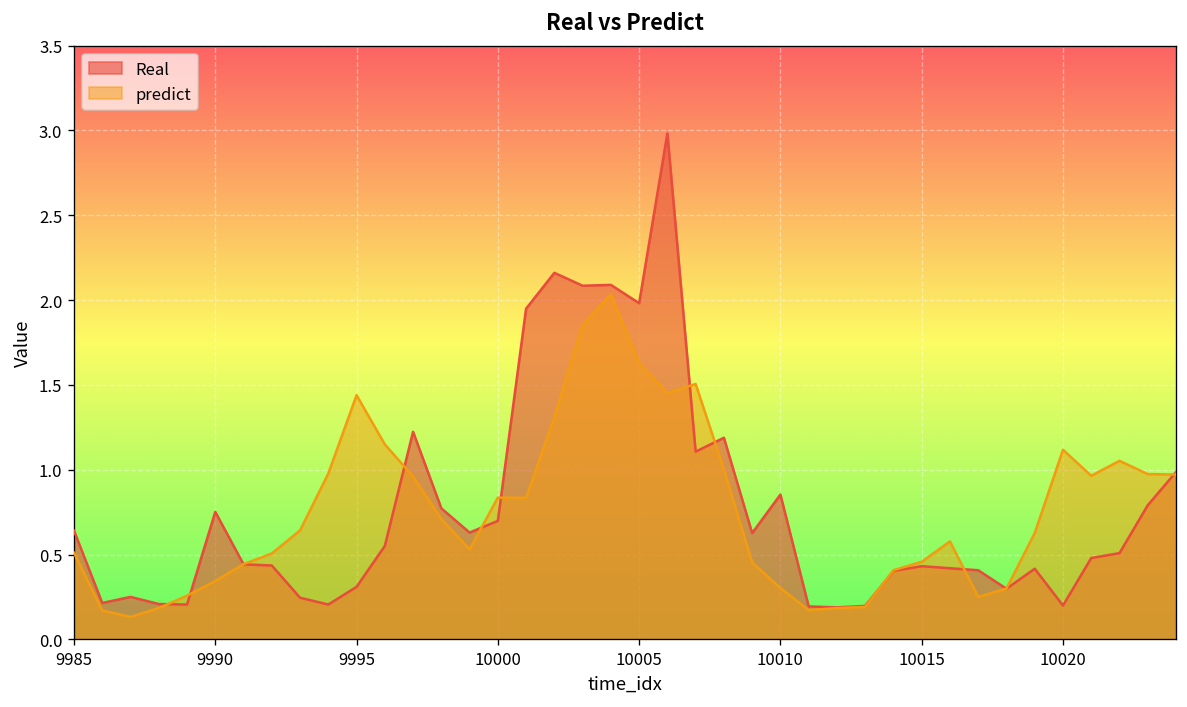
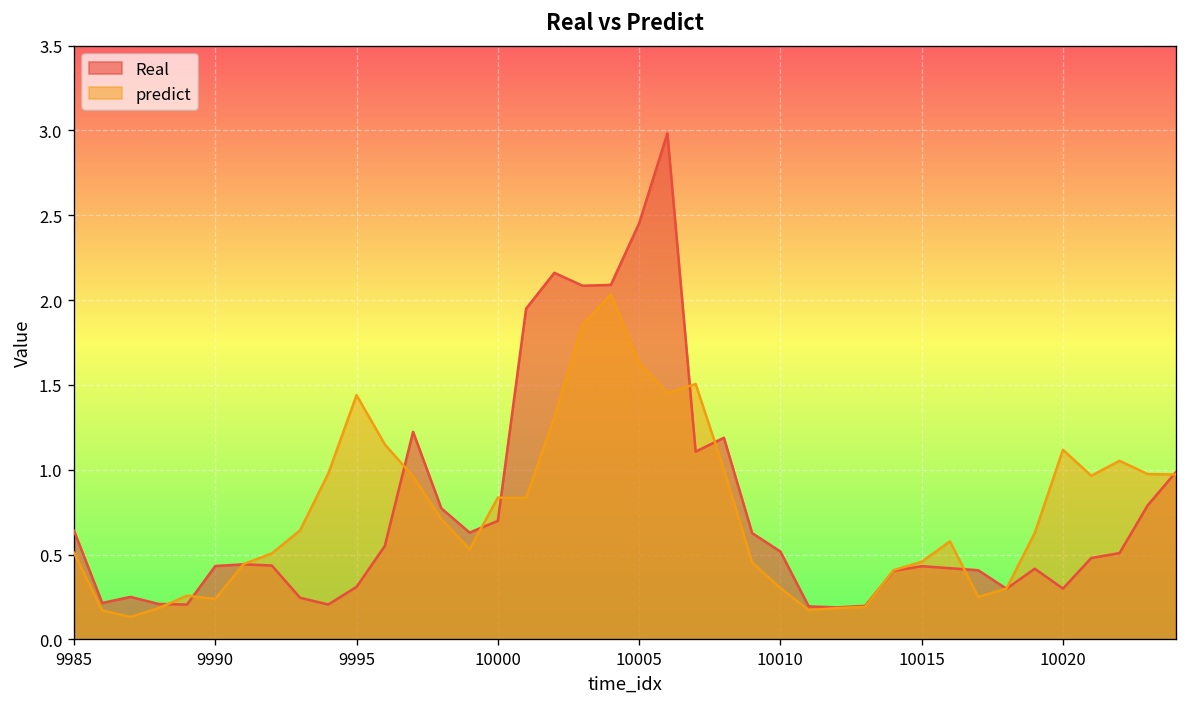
Real, 9990: 0.75 -> 0.43
predict, 9990: 0.35 -> 0.24
Real, 10005: 1.98 -> 2.45
Real, 10010: 0.85 -> 0.52
Real, 10020: 0.2 -> 0.3
